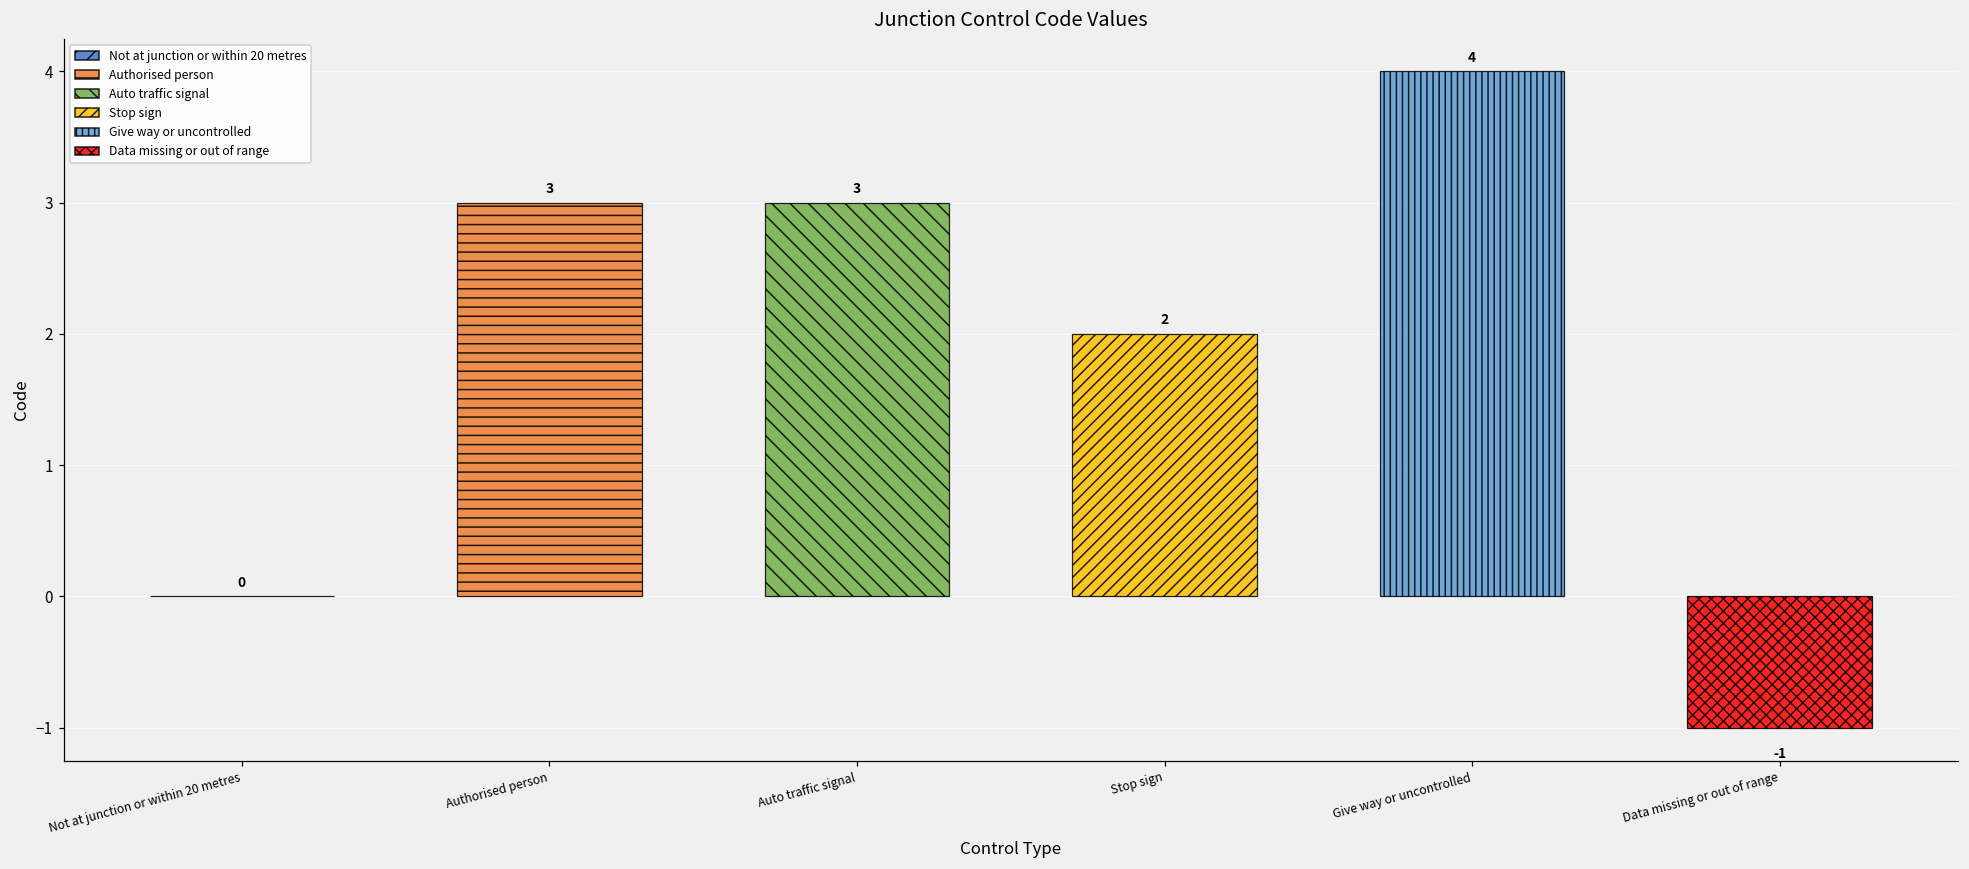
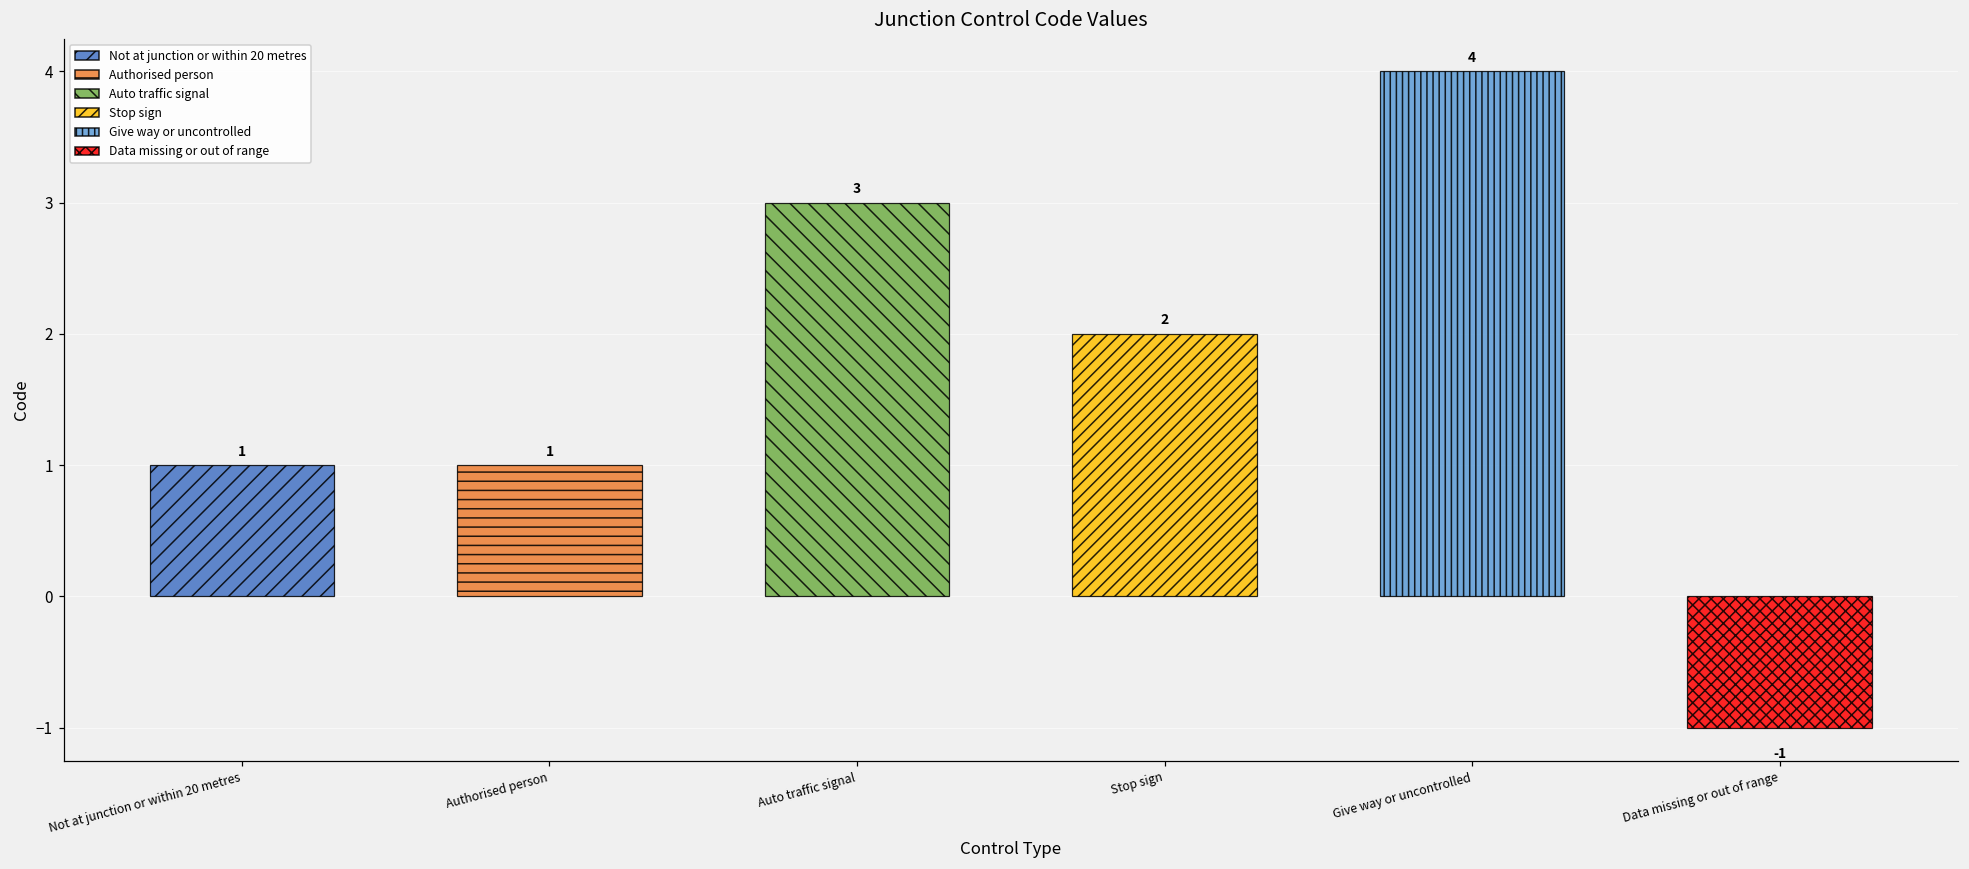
Not at junction or within 20 metres: 0 -> 1
Authorised person: 3 -> 1
